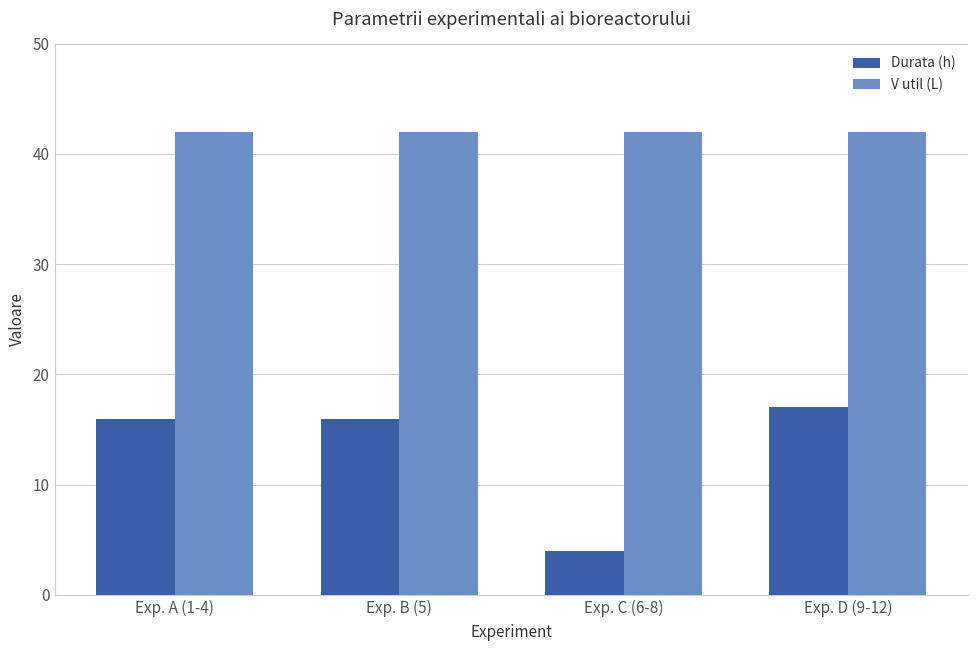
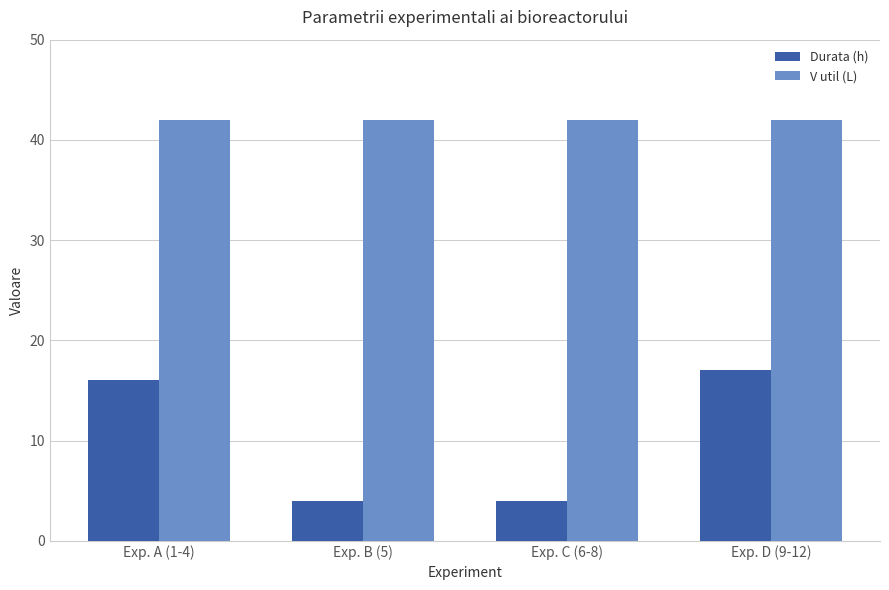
Durata (h), Exp. B (5): 16 -> 4
